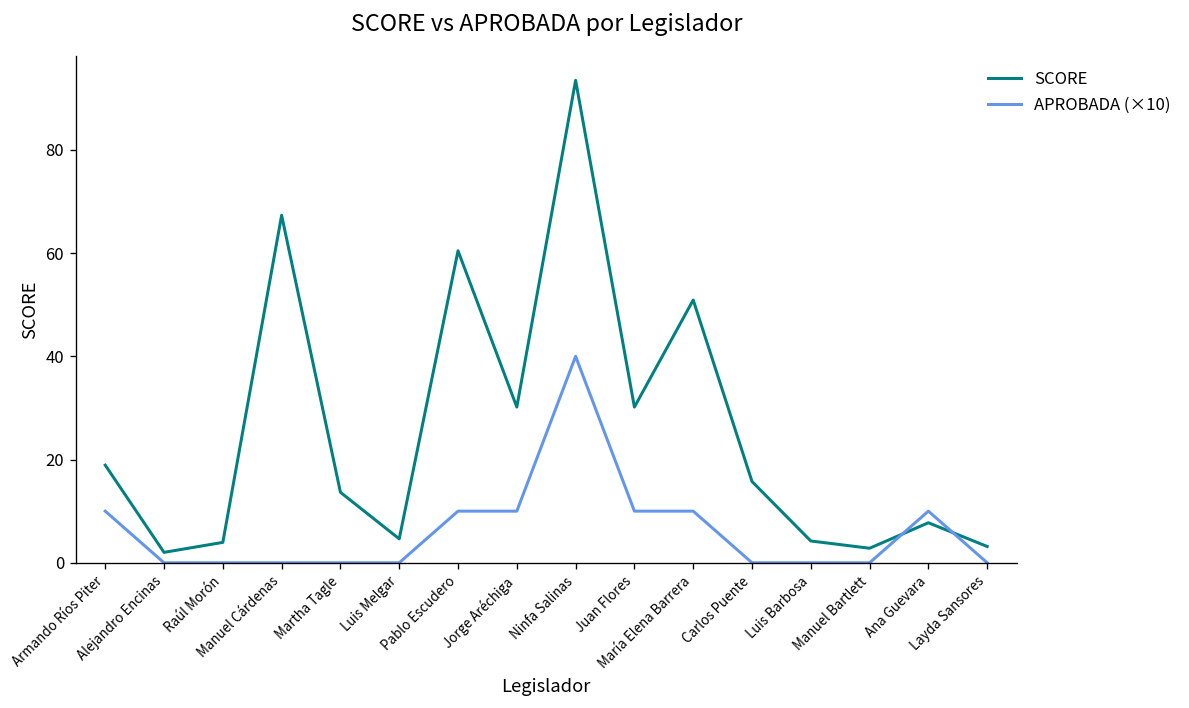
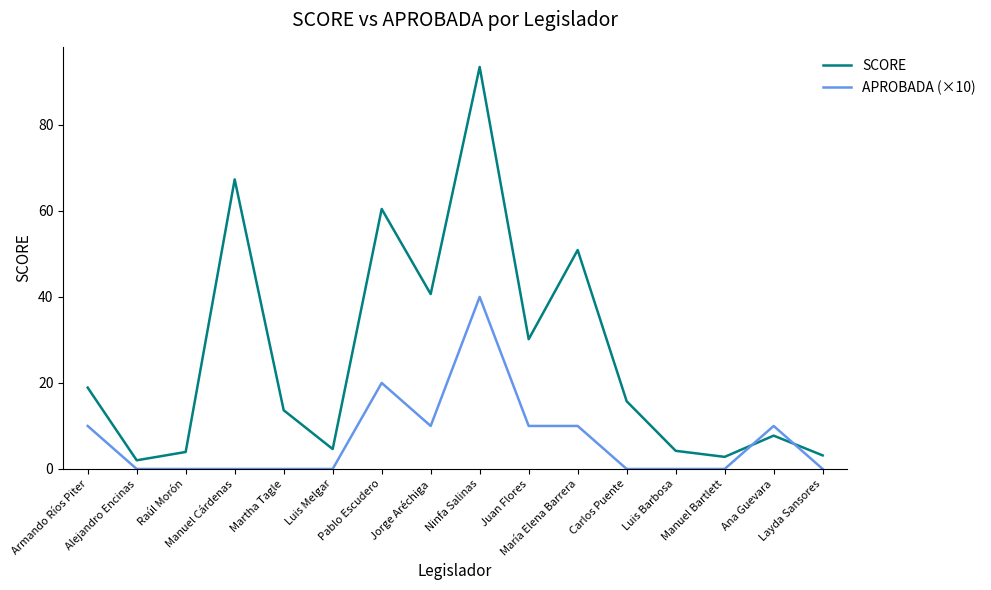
APROBADA (×10), Pablo Escudero: 10 -> 20
SCORE, Jorge Aréchiga: 30 -> 41
